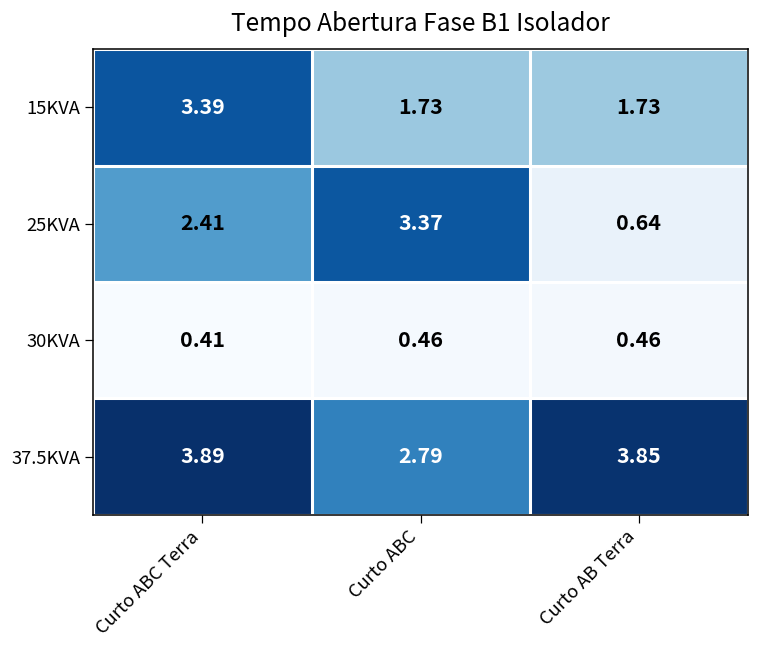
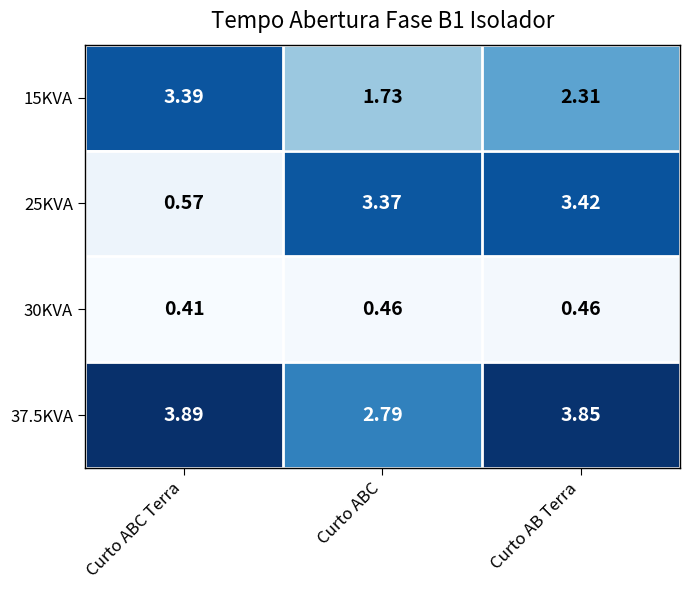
15KVA, Curto AB Terra: 1.73 -> 2.31
25KVA, Curto ABC Terra: 2.41 -> 0.57
25KVA, Curto AB Terra: 0.64 -> 3.42
